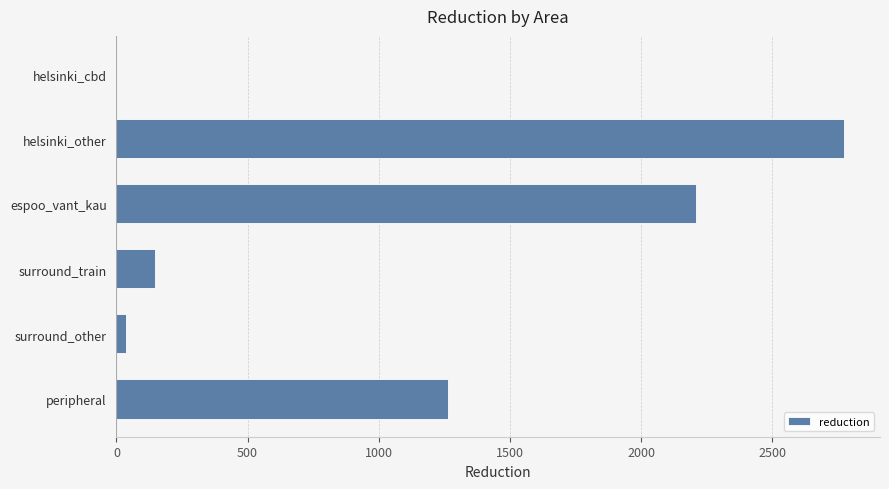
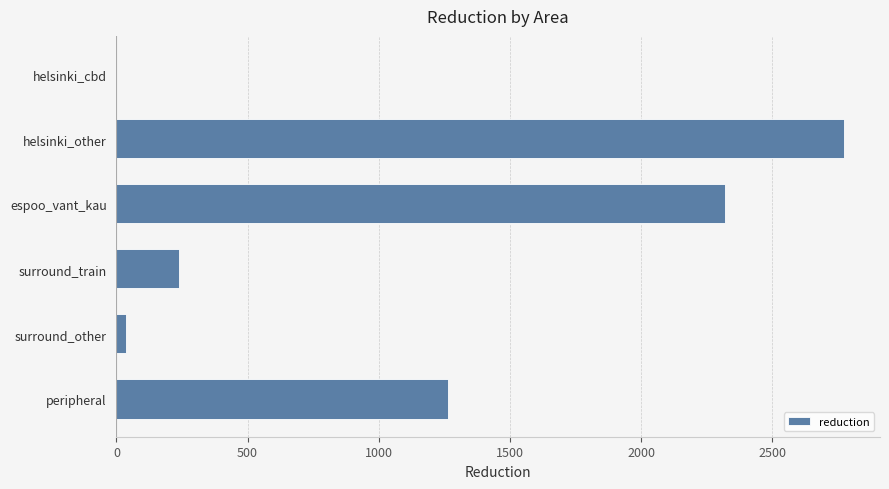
espoo_vant_kau: 2210 -> 2320
surround_train: 150 -> 240
